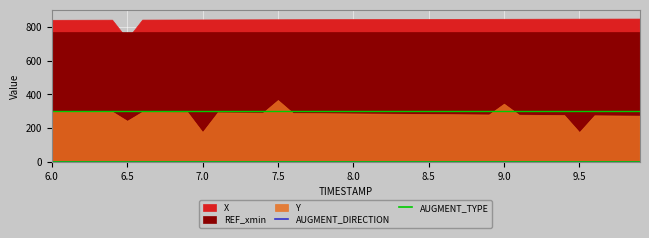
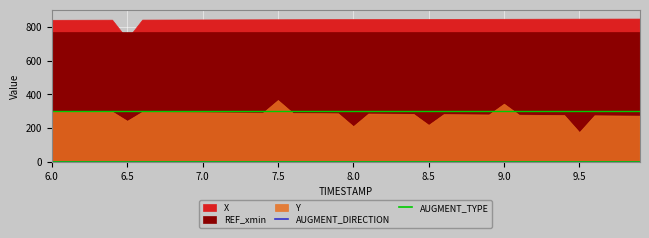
Y, 7.0: 180 -> 300
Y, 8.0: 290 -> 210
Y, 8.5: 280 -> 220
